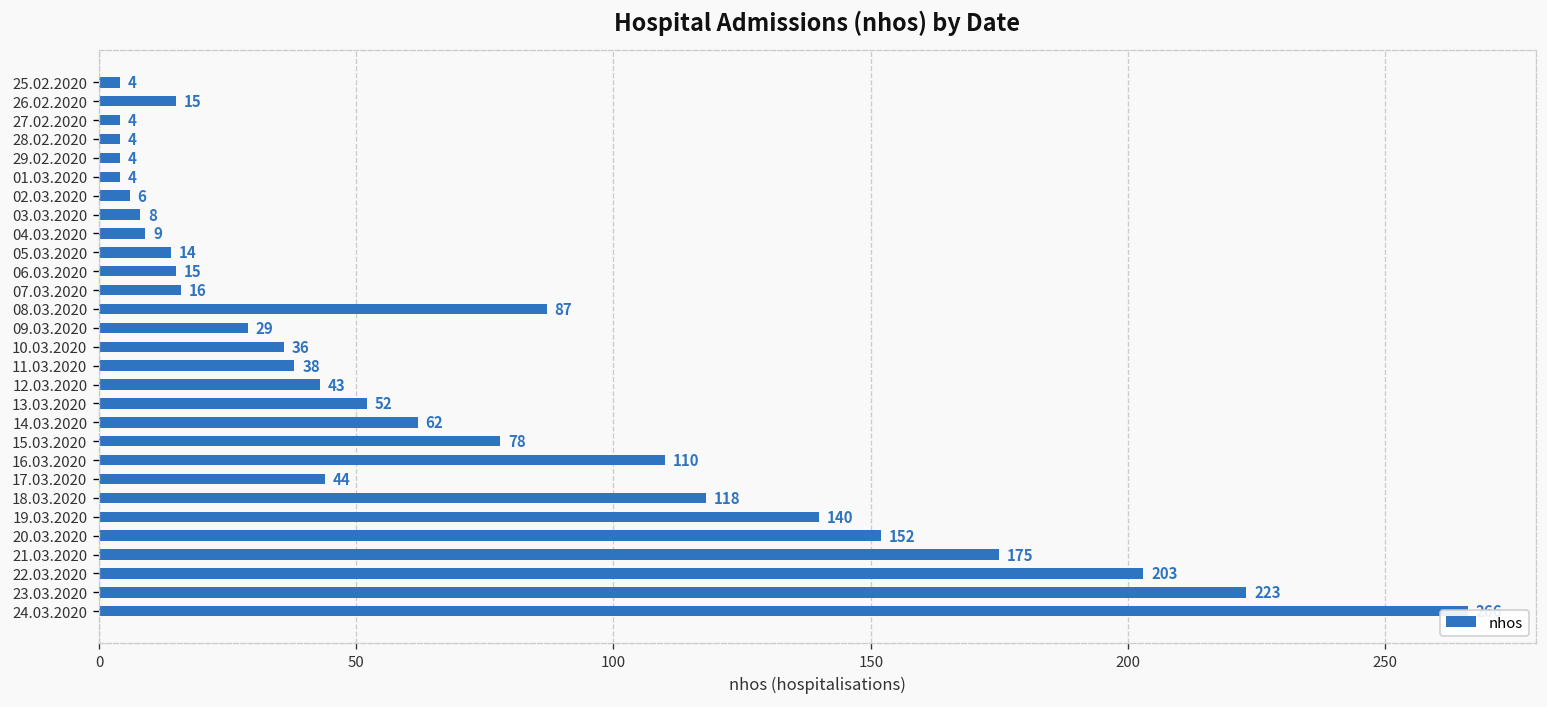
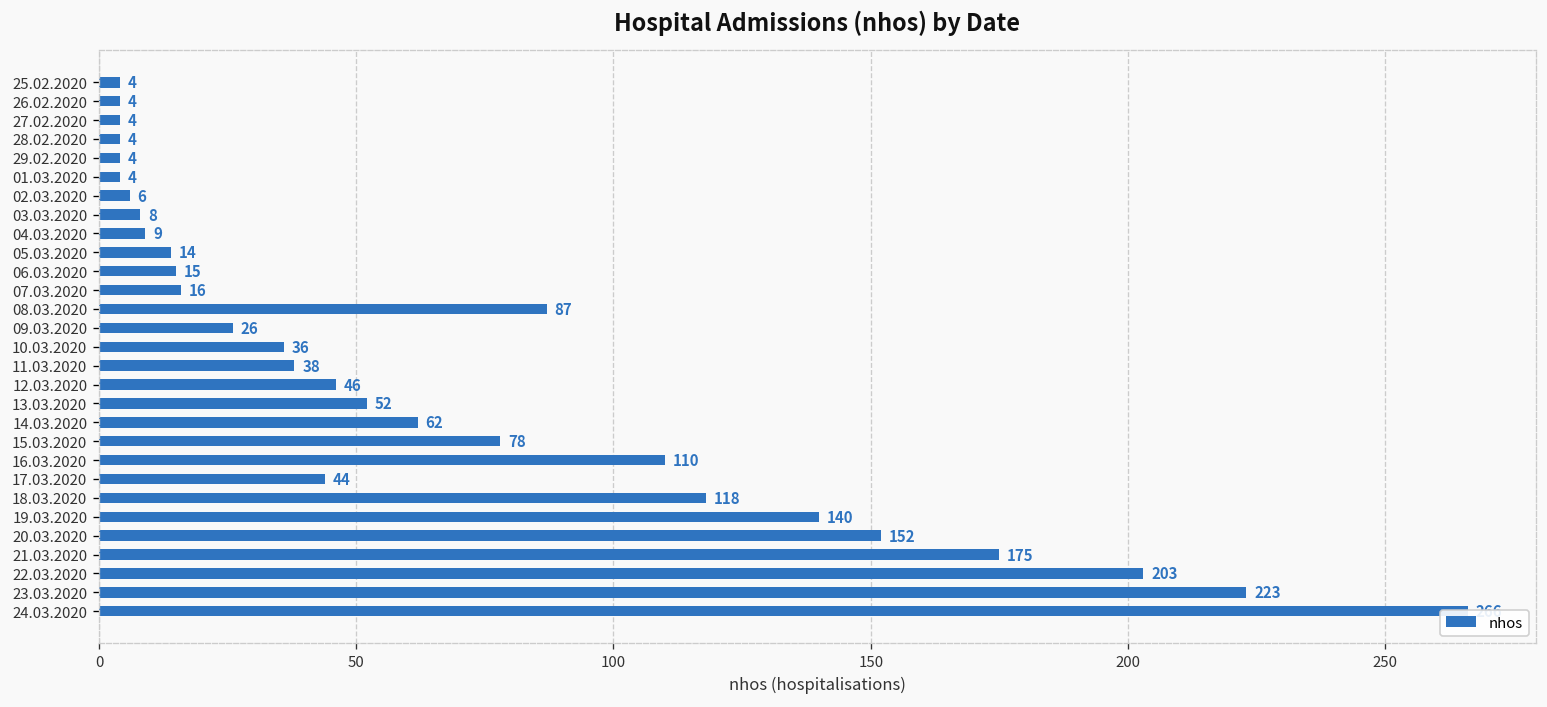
26.02.2020: 15 -> 4
09.03.2020: 29 -> 26
12.03.2020: 43 -> 46
